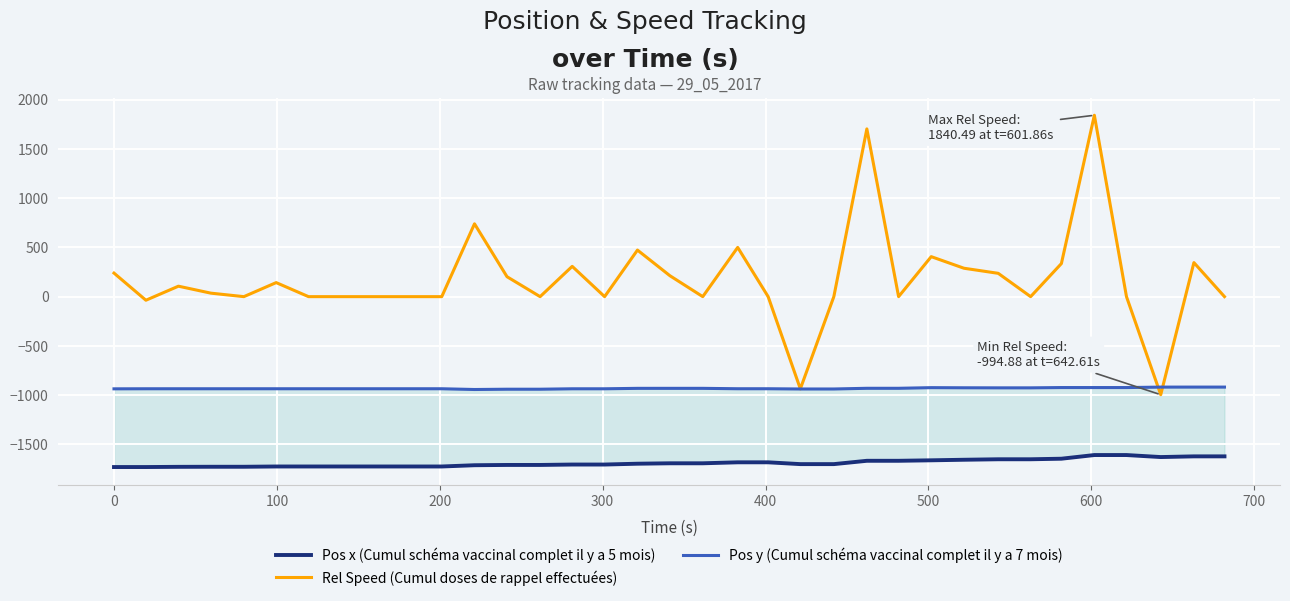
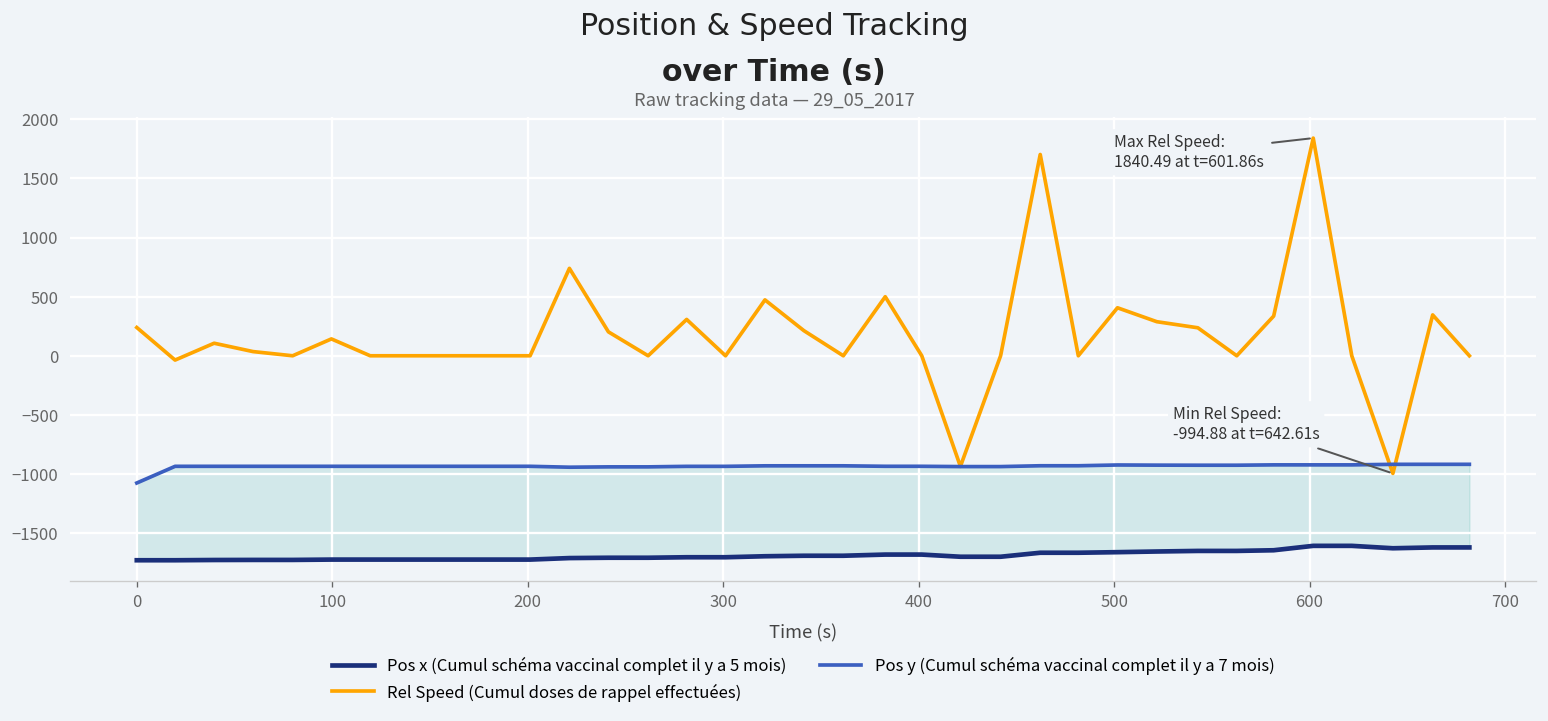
Pos y (Cumul schéma vaccinal complet il y a 7 mois), 0: -900 -> -1100
